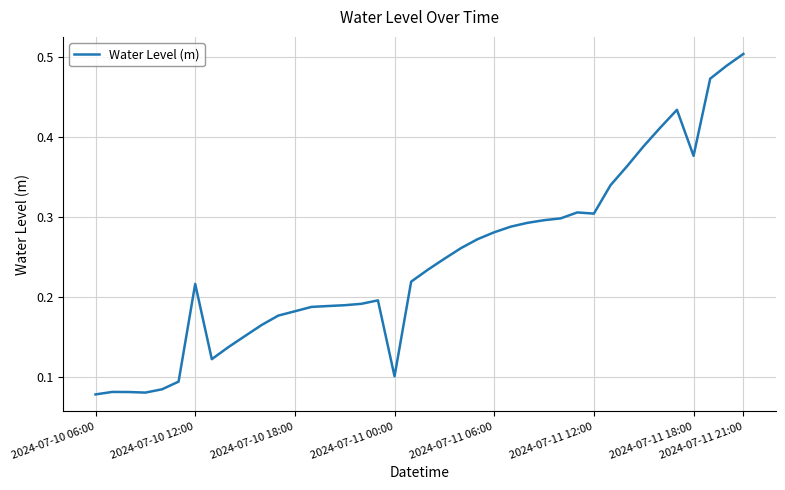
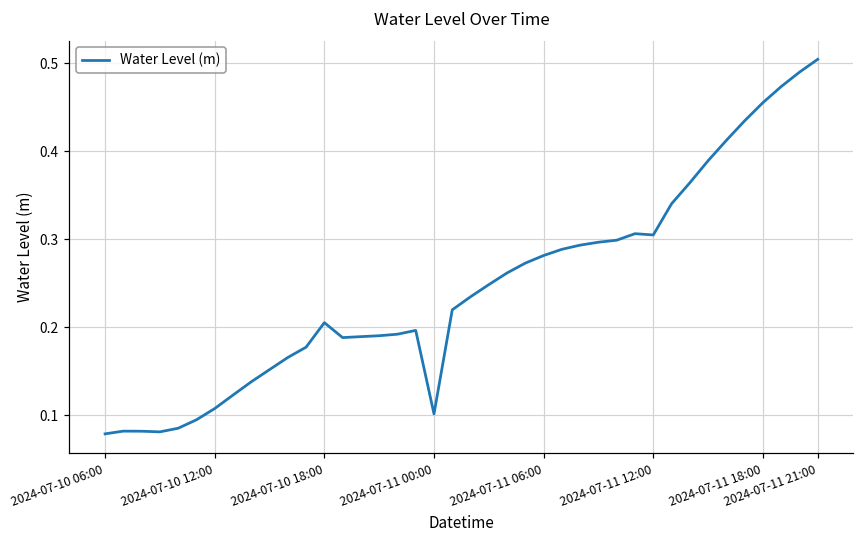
2024-07-10 12:00: 0.22 -> 0.11
2024-07-10 18:00: 0.18 -> 0.21
2024-07-11 18:00: 0.38 -> 0.46
